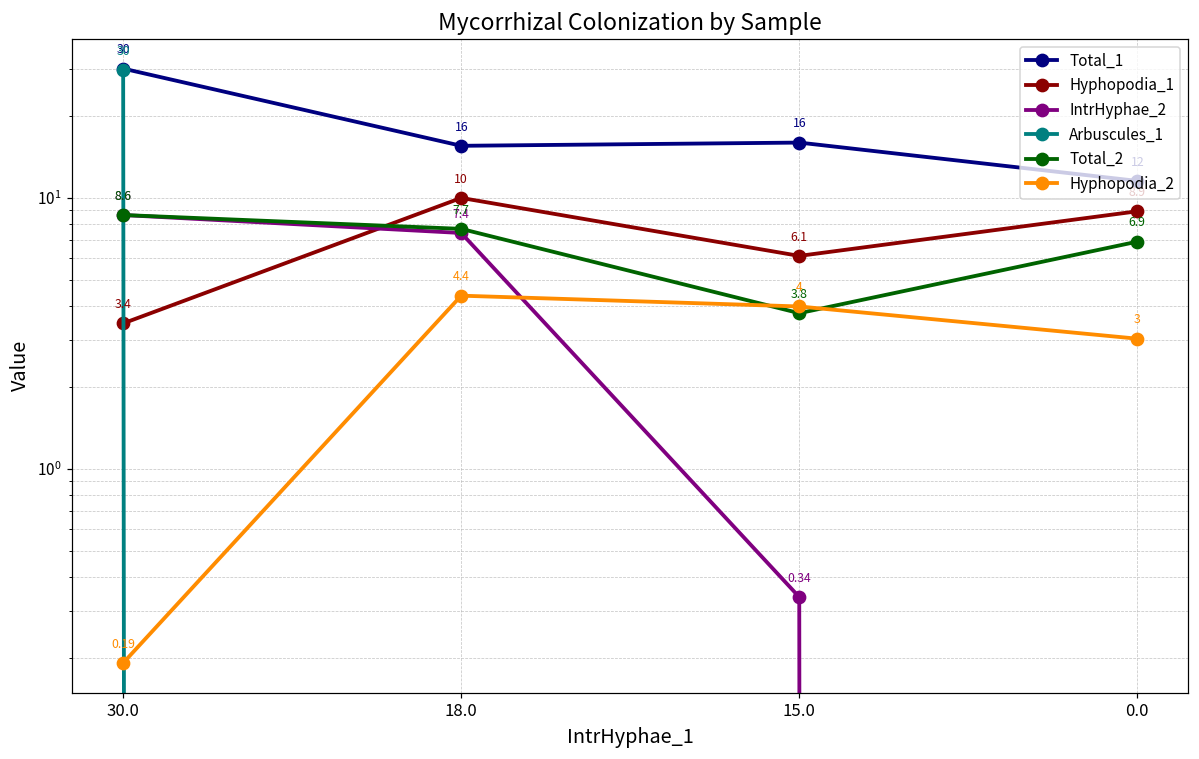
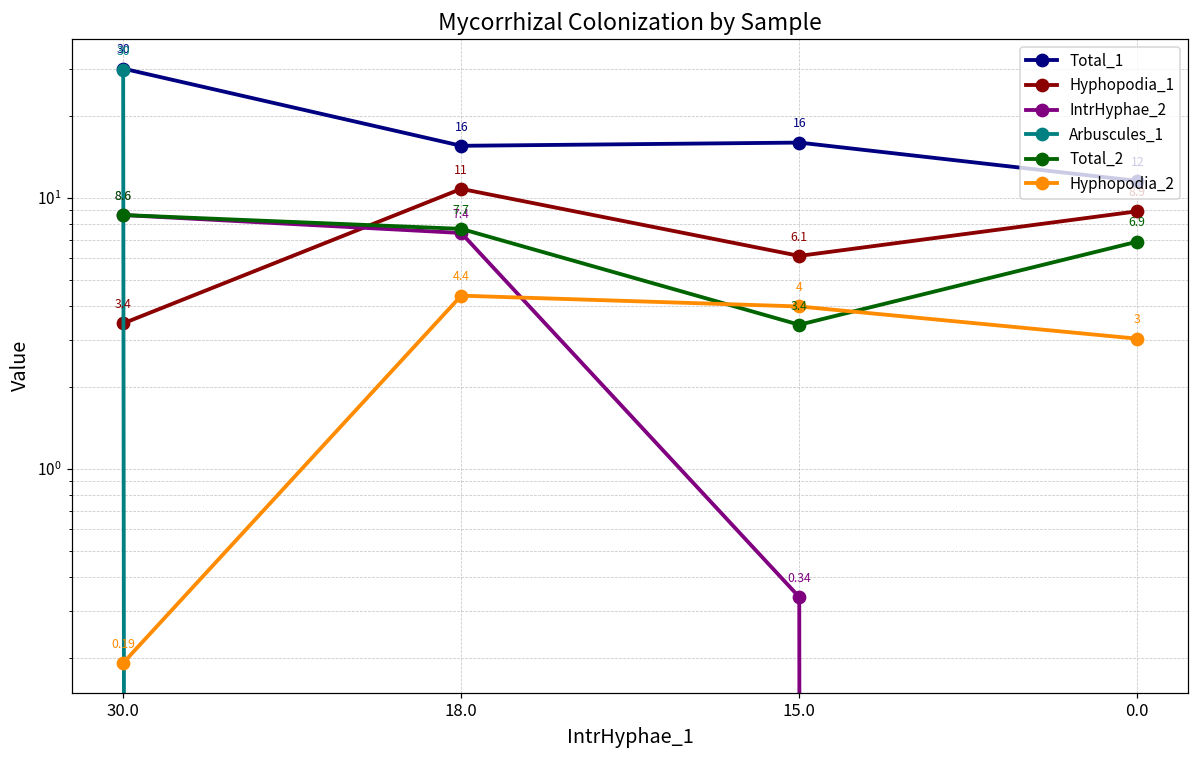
Hyphopodia_1, 18.0: 10 -> 11
Total_2, 15.0: 3.8 -> 3.4
